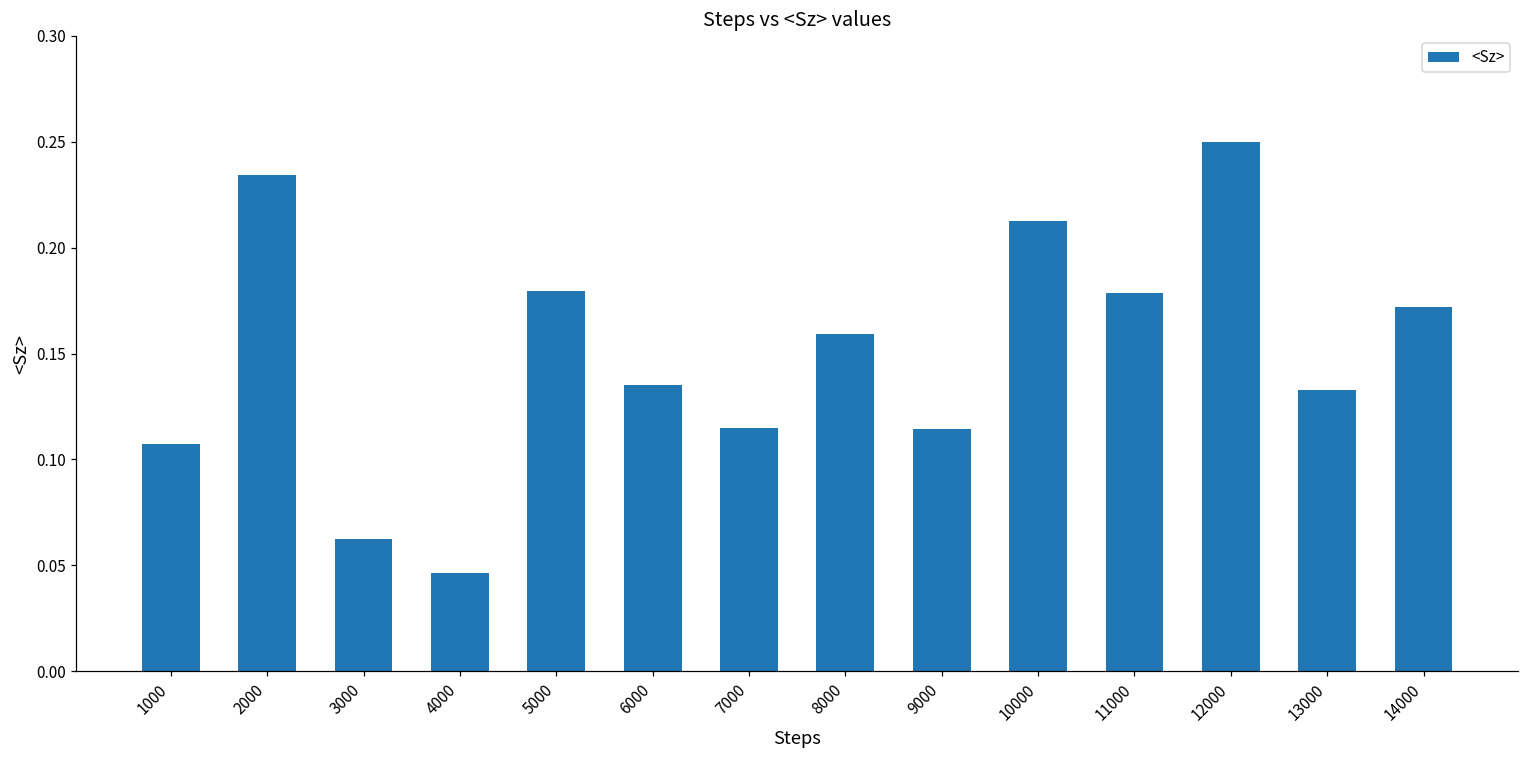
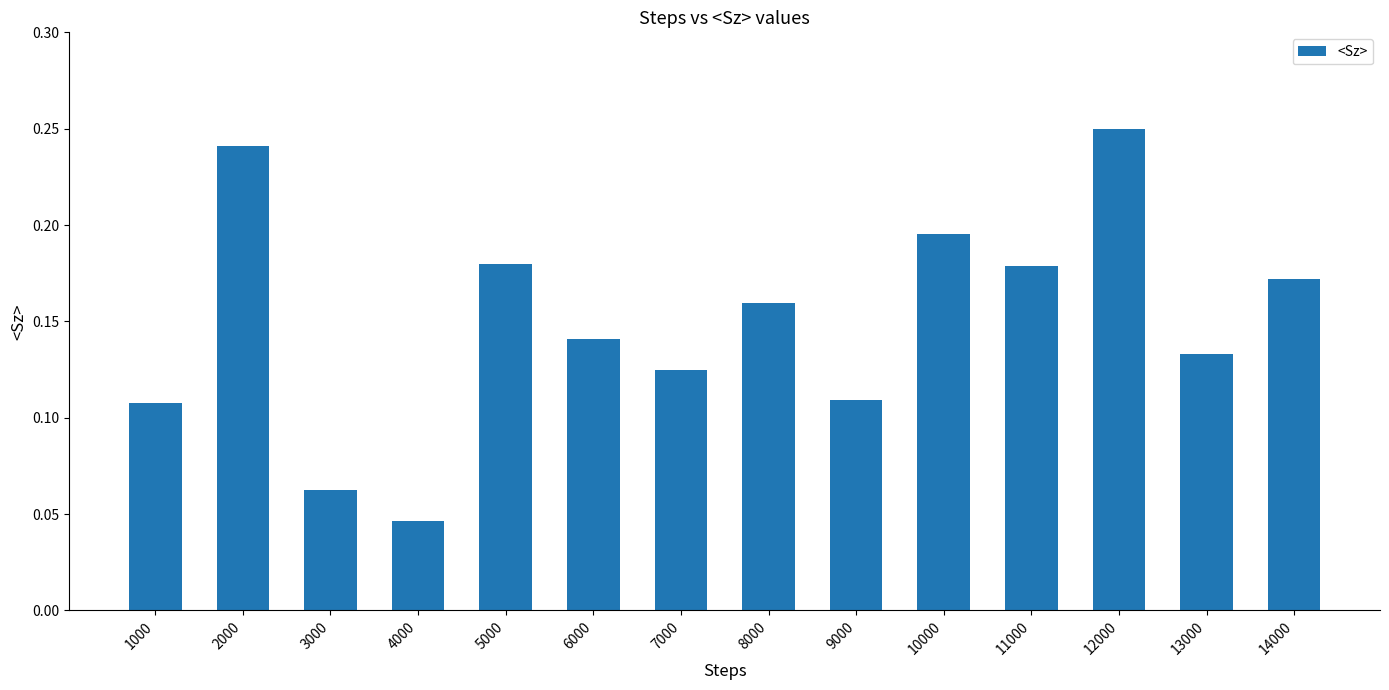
2000: 0.234 -> 0.241
6000: 0.135 -> 0.141
7000: 0.115 -> 0.125
9000: 0.115 -> 0.109
10000: 0.213 -> 0.195
